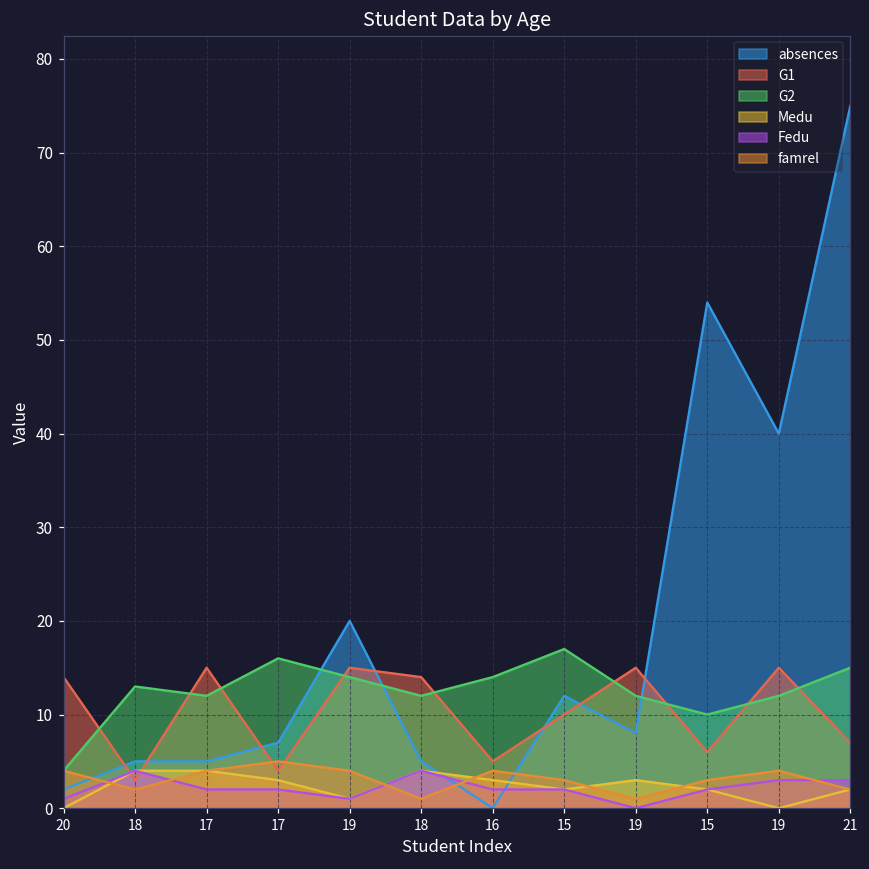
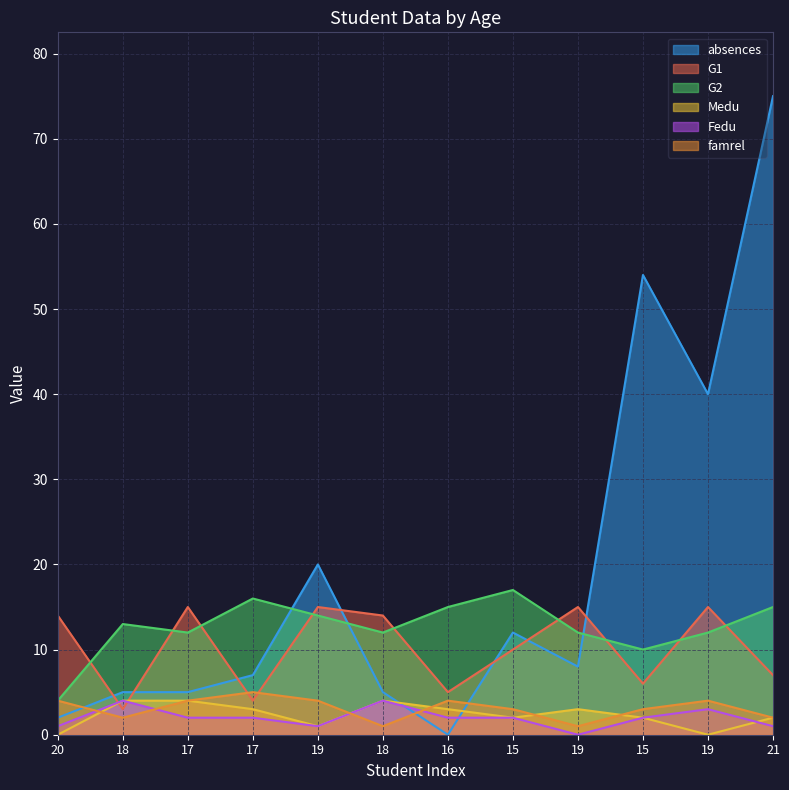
G2, 16: 14 -> 15
Fedu, 21: 3 -> 1
